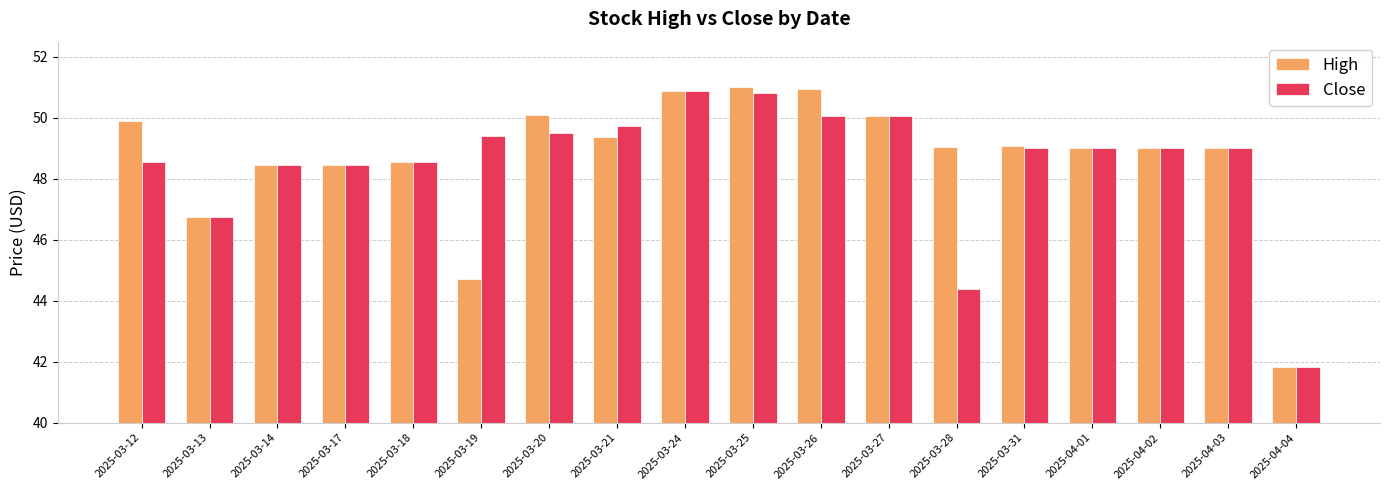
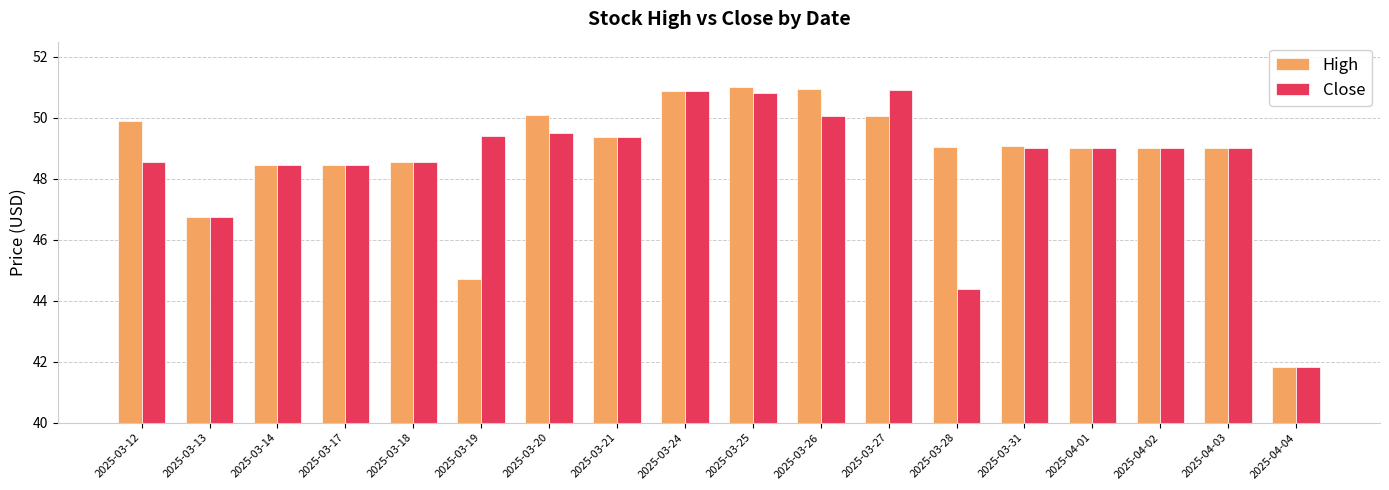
Close, 2025-03-21: 49.7 -> 49.4
Close, 2025-03-27: 50.1 -> 50.9
